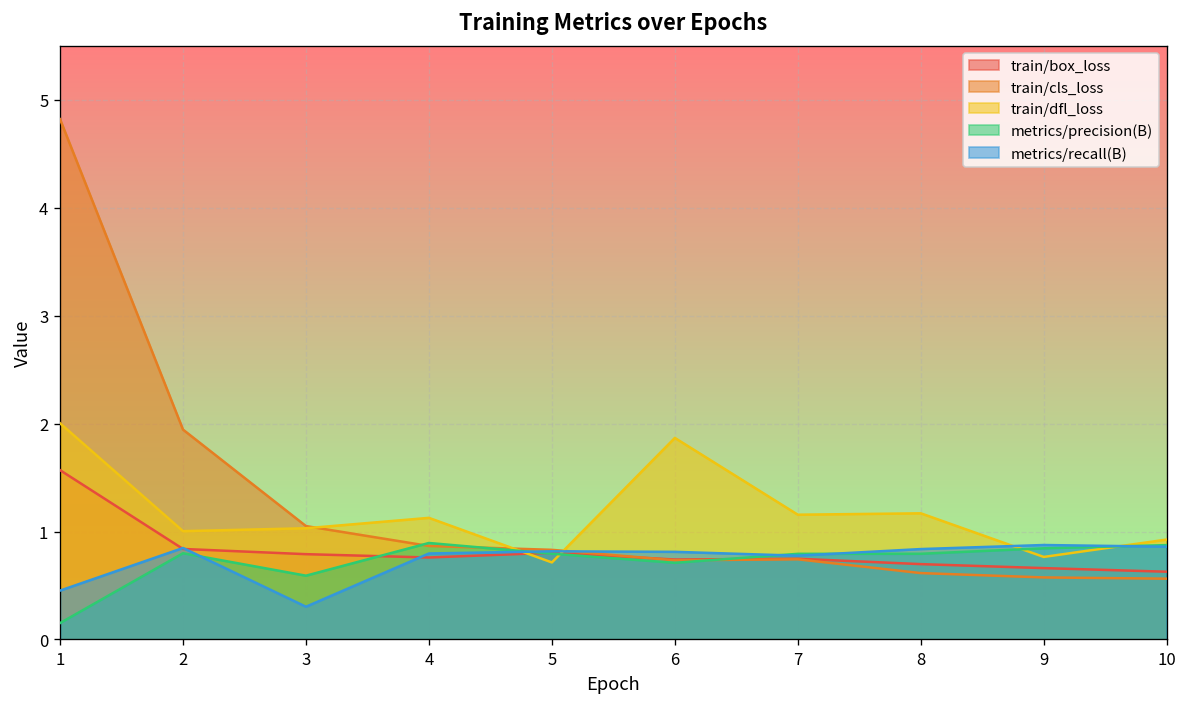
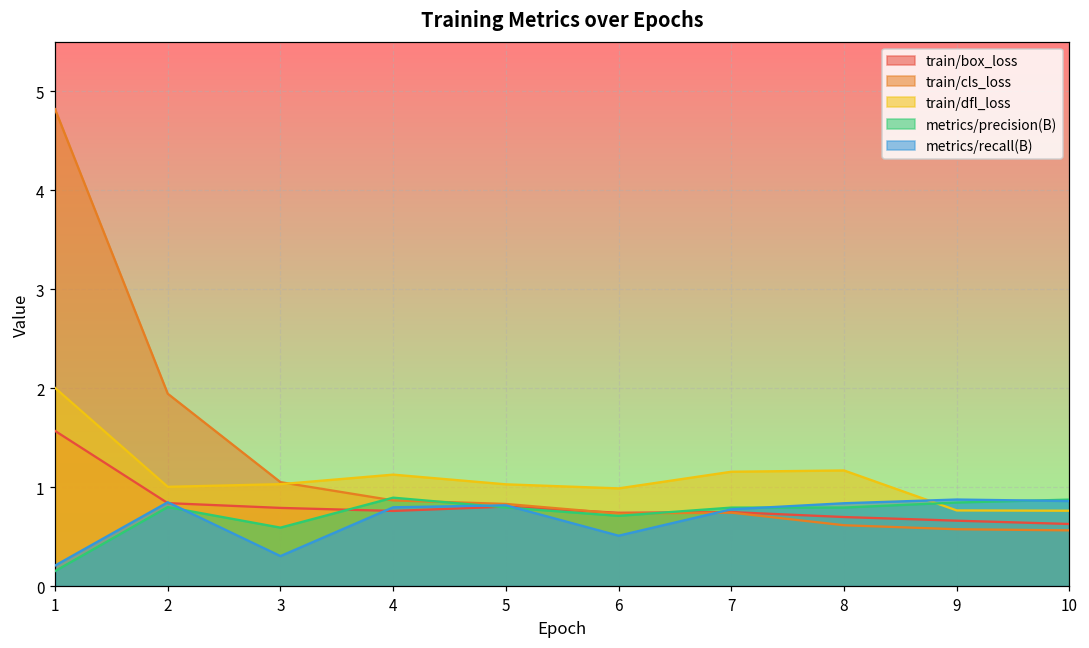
metrics/recall(B), 1: 0.5 -> 0.2
train/dfl_loss, 5: 0.7 -> 1.0
train/dfl_loss, 6: 1.9 -> 1.0
metrics/recall(B), 6: 0.8 -> 0.5
train/dfl_loss, 10: 0.9 -> 0.8
